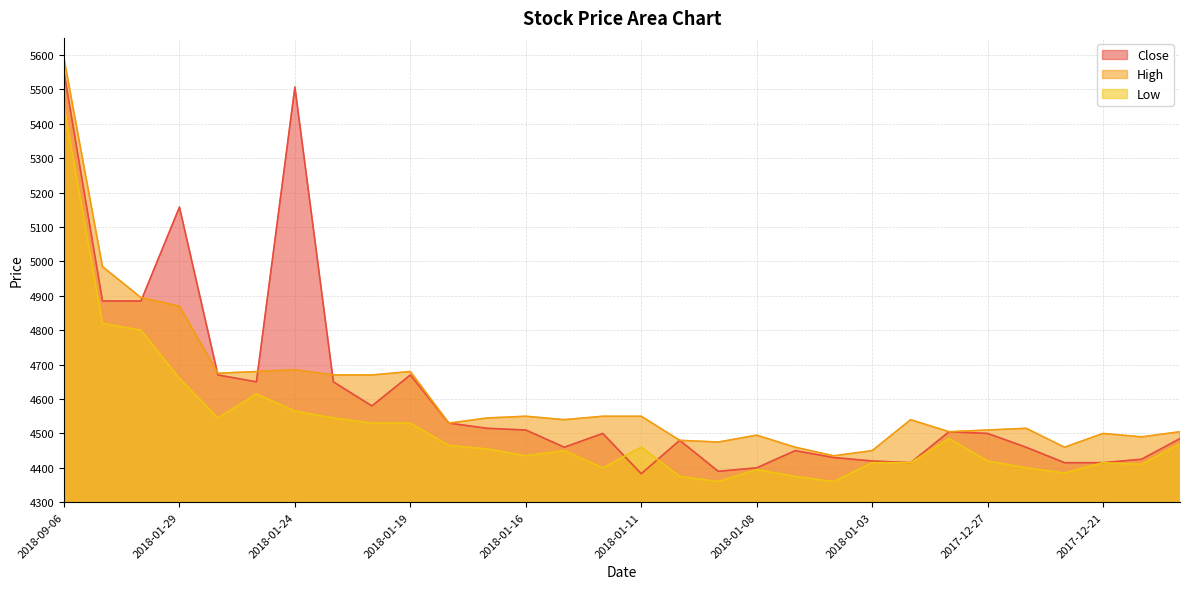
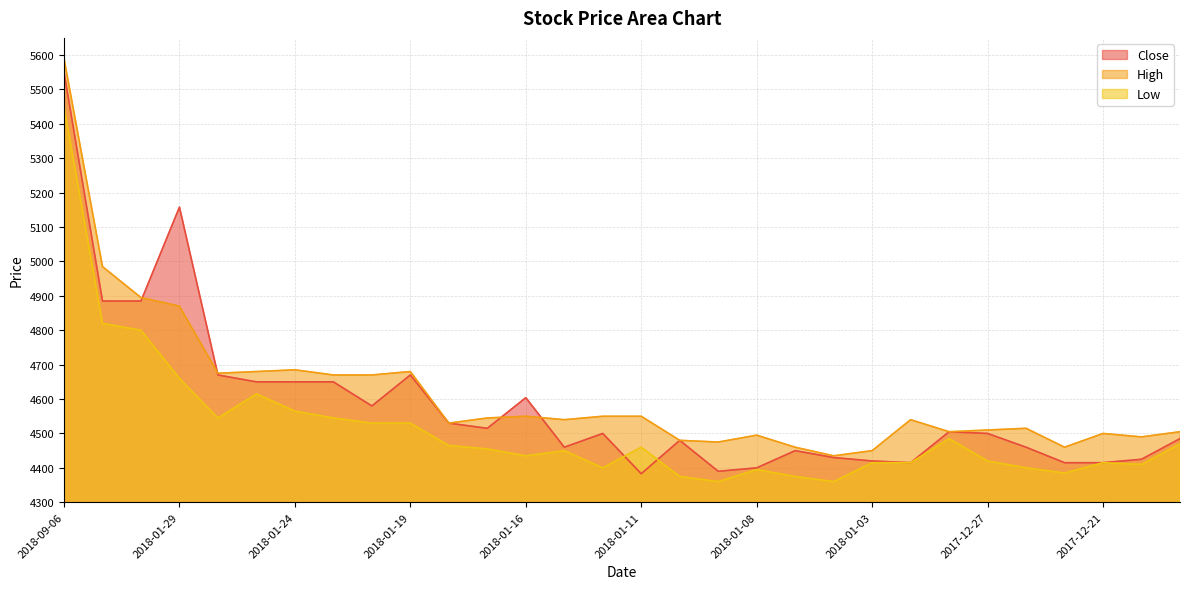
Close, 2018-01-24: 5510 -> 4650
Close, 2018-01-16: 4510 -> 4600
